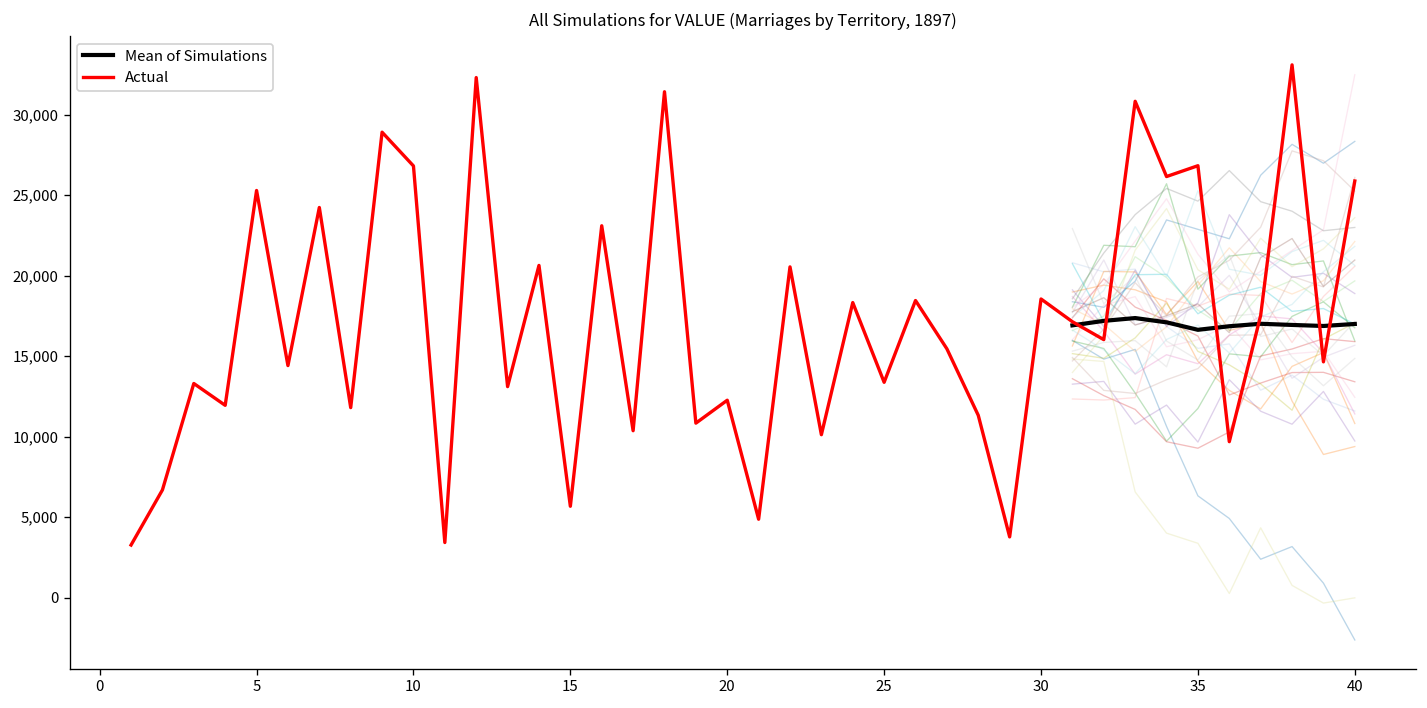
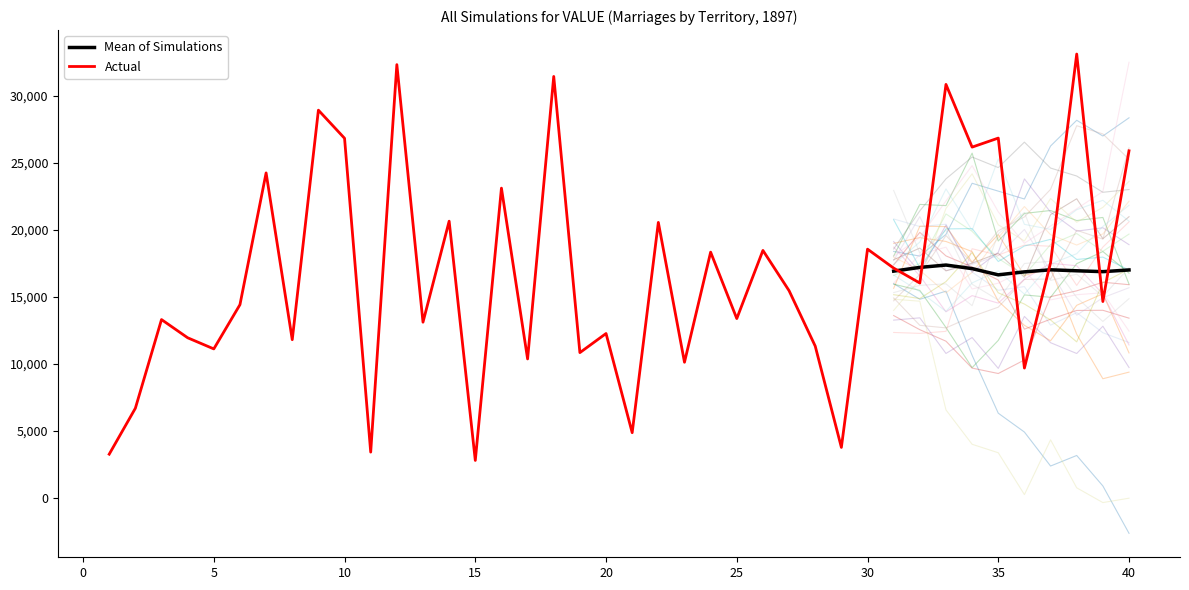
Actual, 5: 25,300 -> 11,100
Actual, 15: 5,700 -> 2,800
